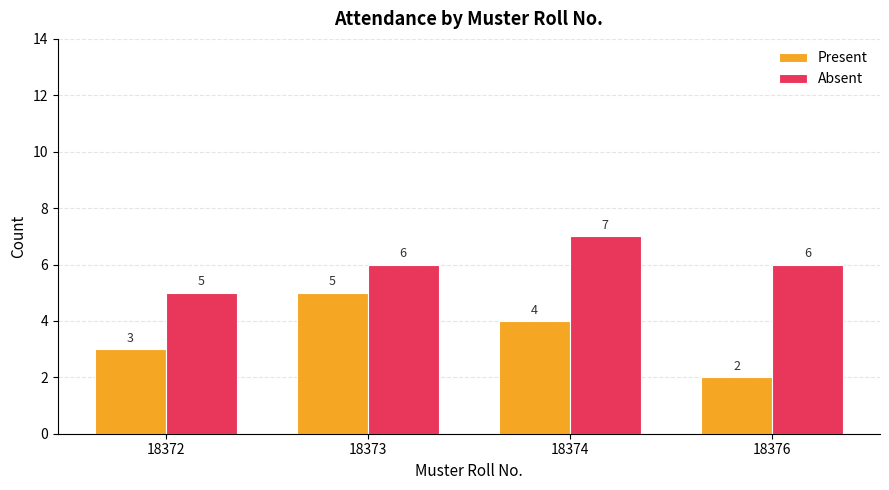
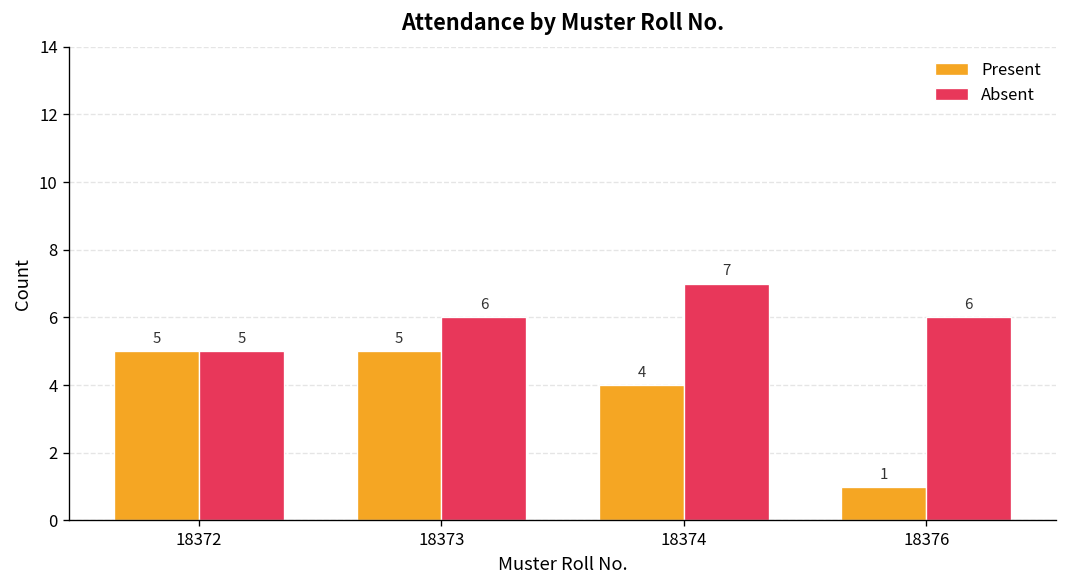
Present, 18372: 3 -> 5
Present, 18376: 2 -> 1
